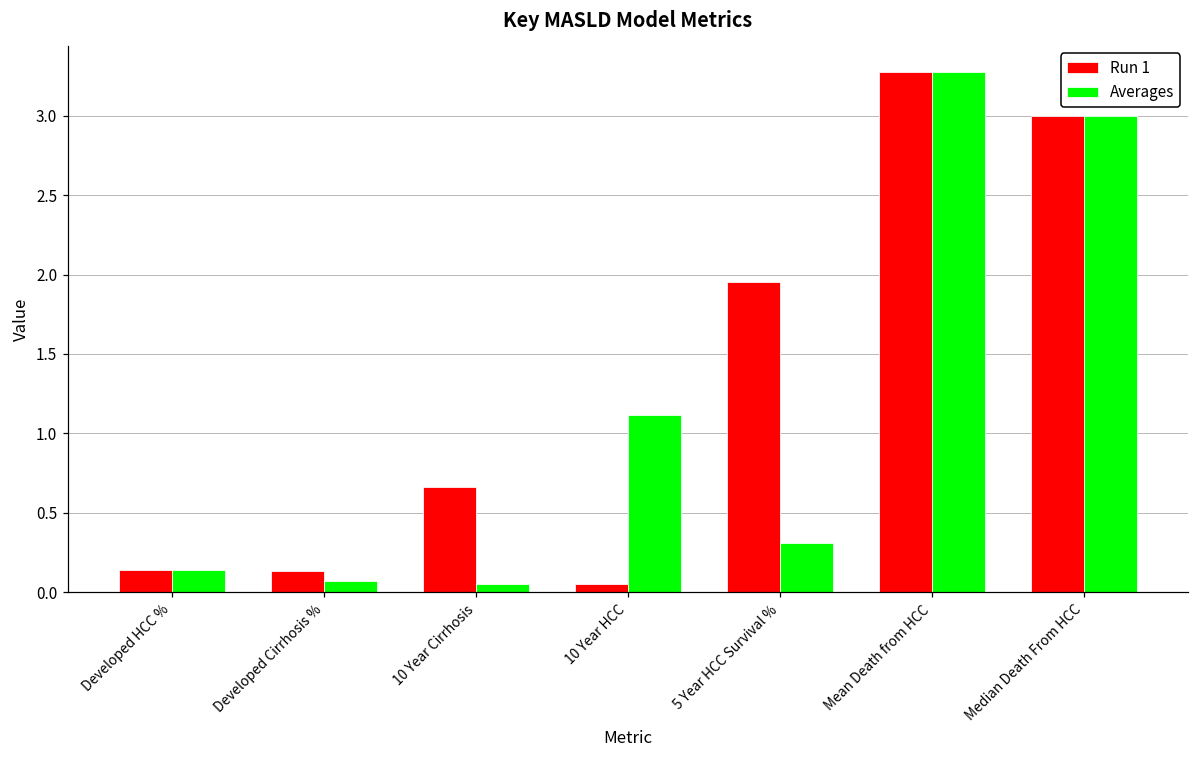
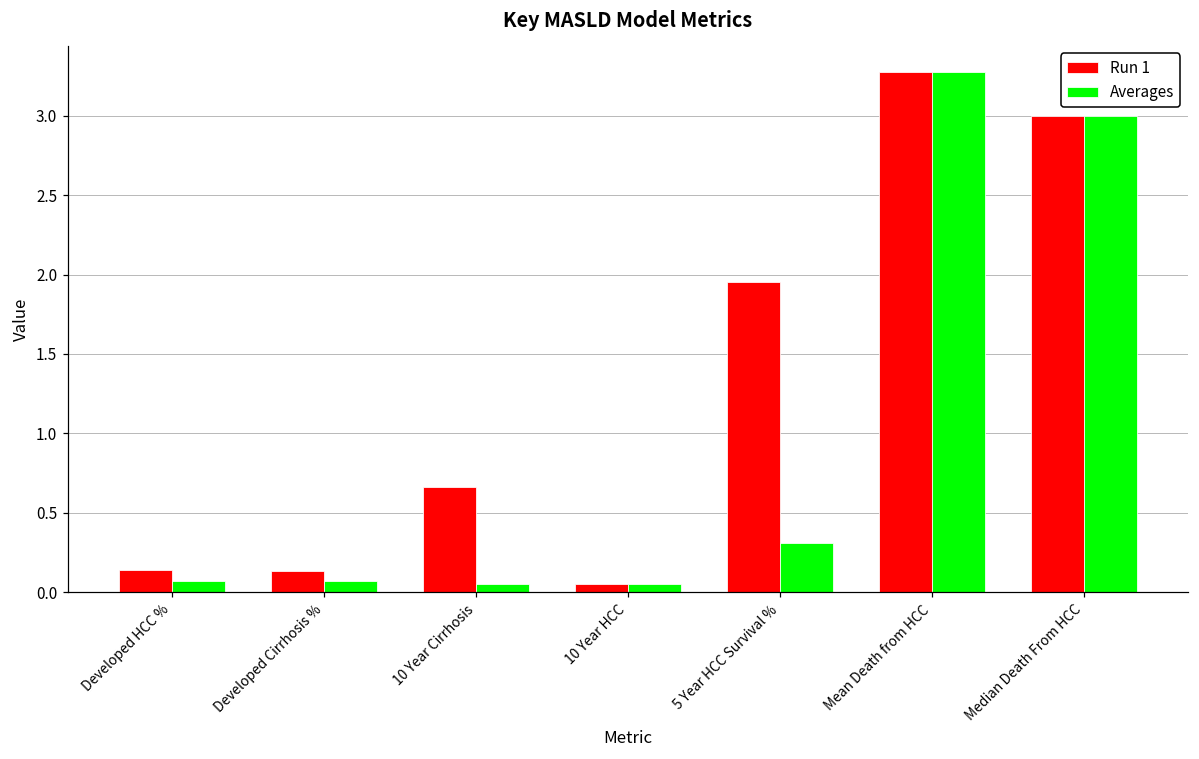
Averages, Developed HCC %: 0.14 -> 0.07
Averages, 10 Year HCC: 1.11 -> 0.05
